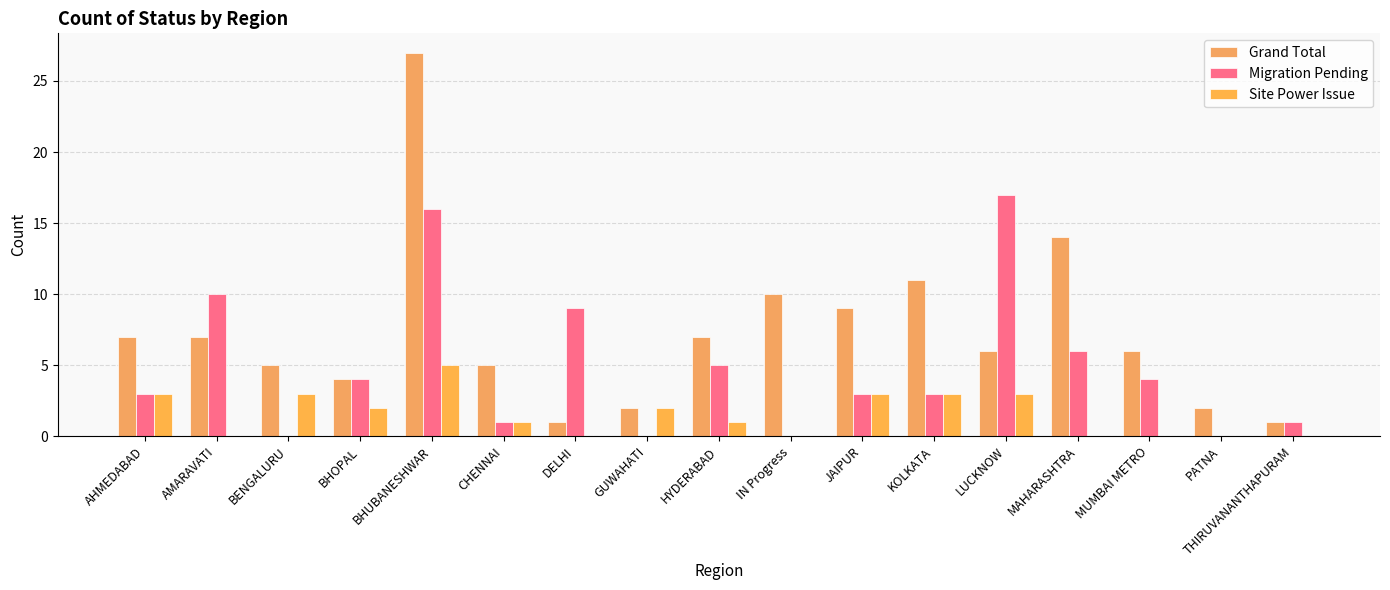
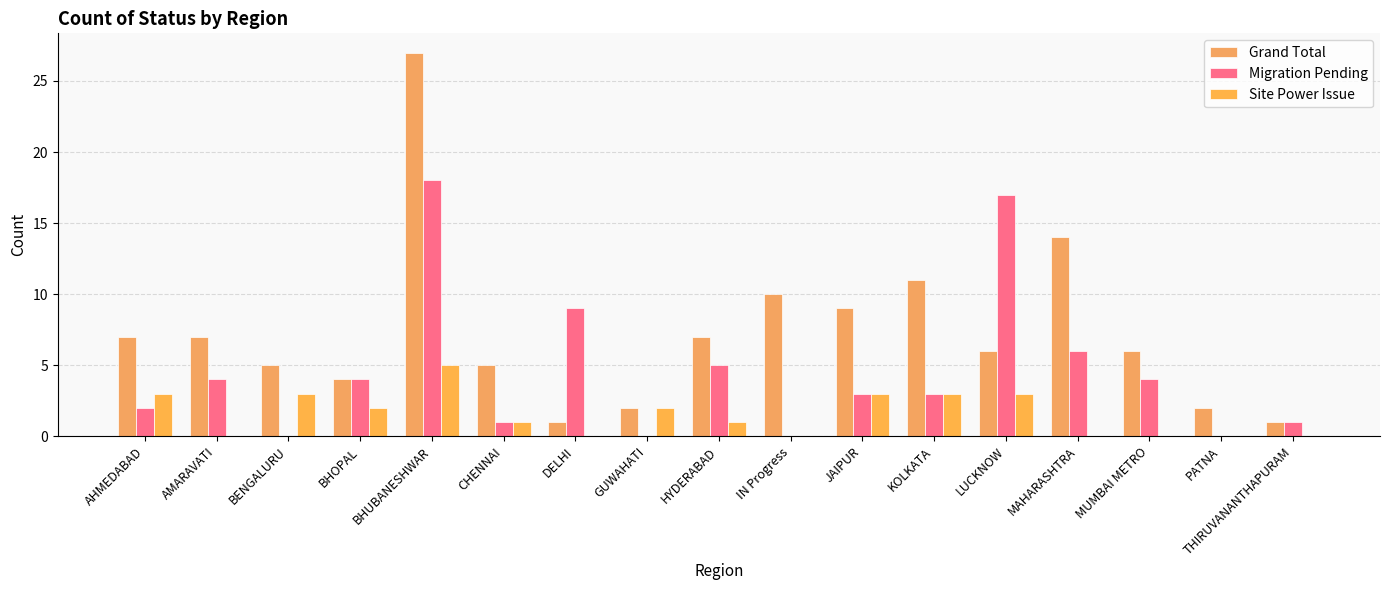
Migration Pending, AHMEDABAD: 3 -> 2
Migration Pending, AMARAVATI: 10 -> 4
Migration Pending, BHUBANESHWAR: 16 -> 18
